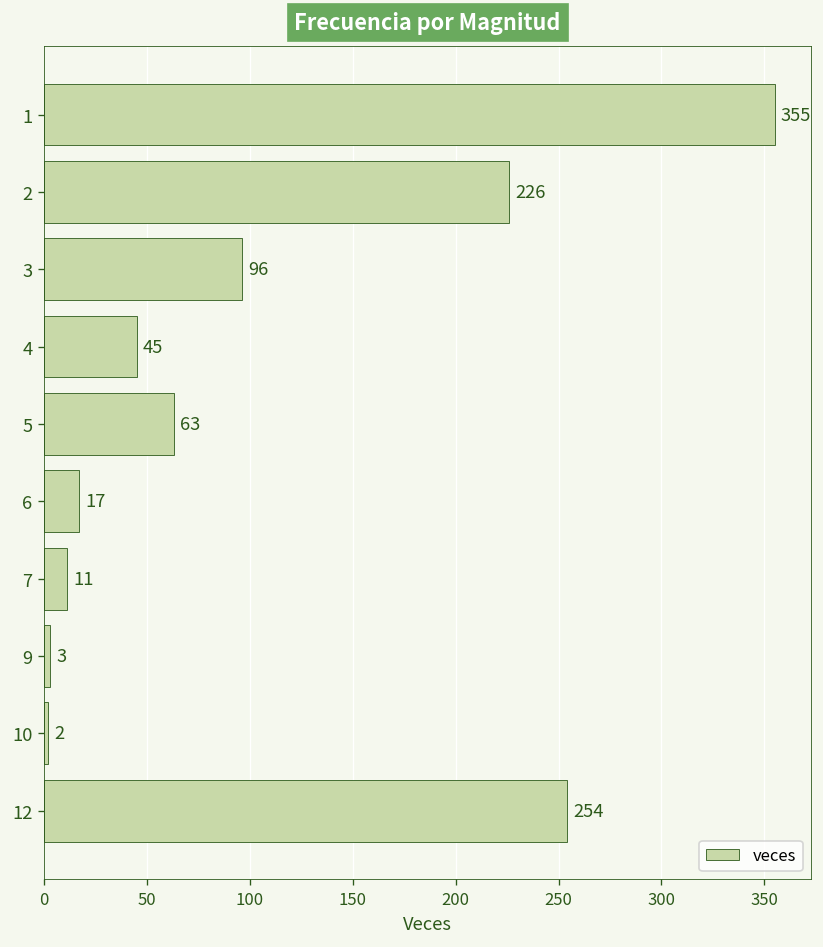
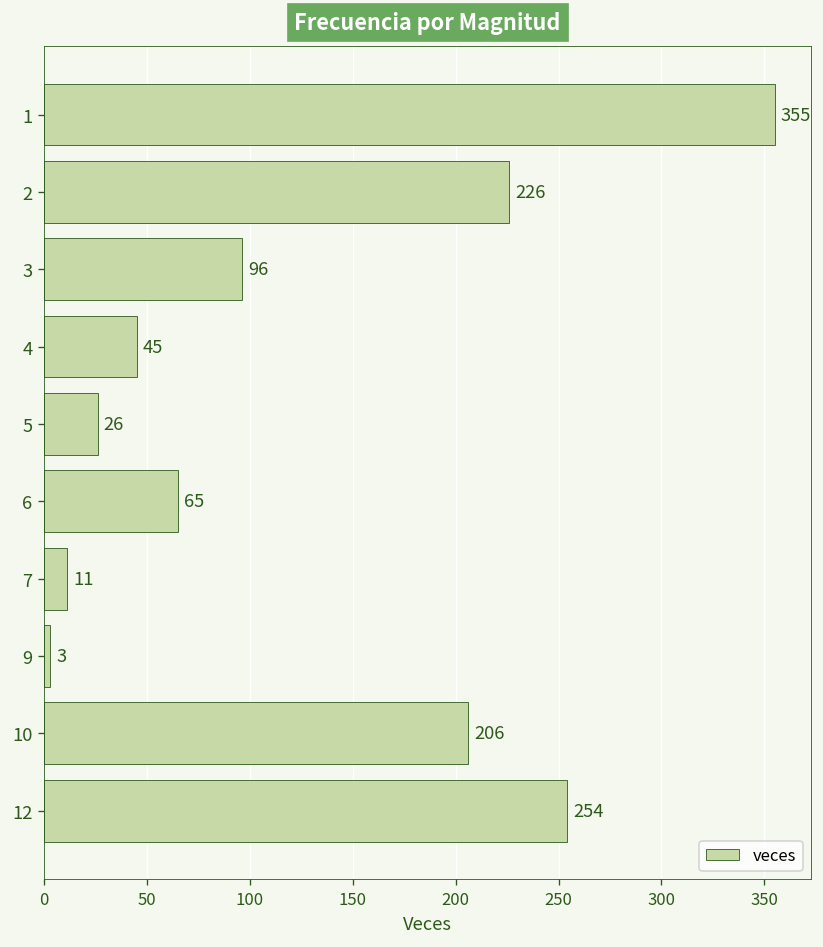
5: 63 -> 26
6: 17 -> 65
10: 2 -> 206
